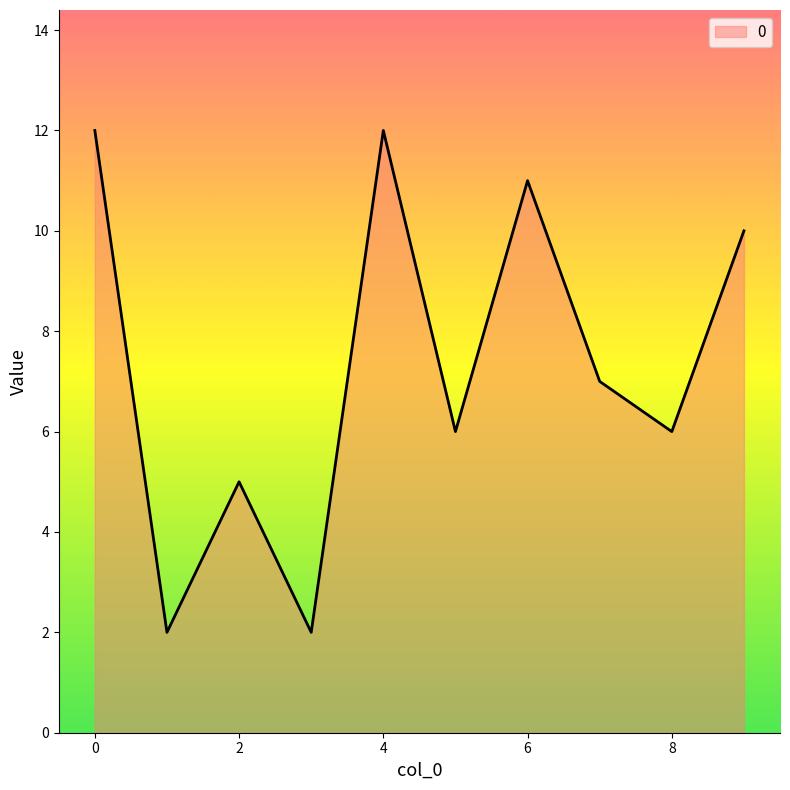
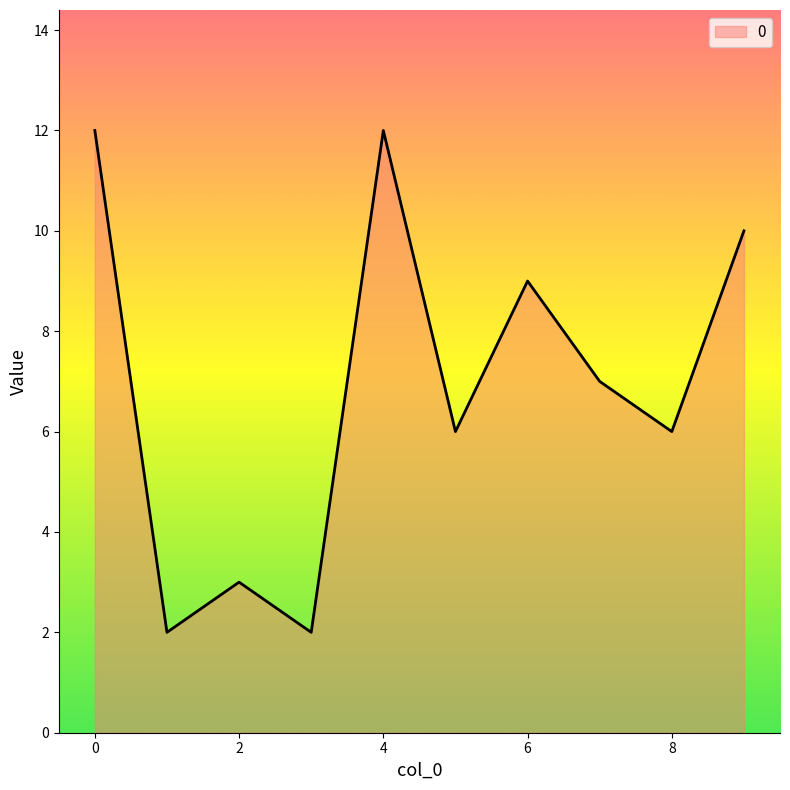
2: 5 -> 3
6: 11 -> 9
